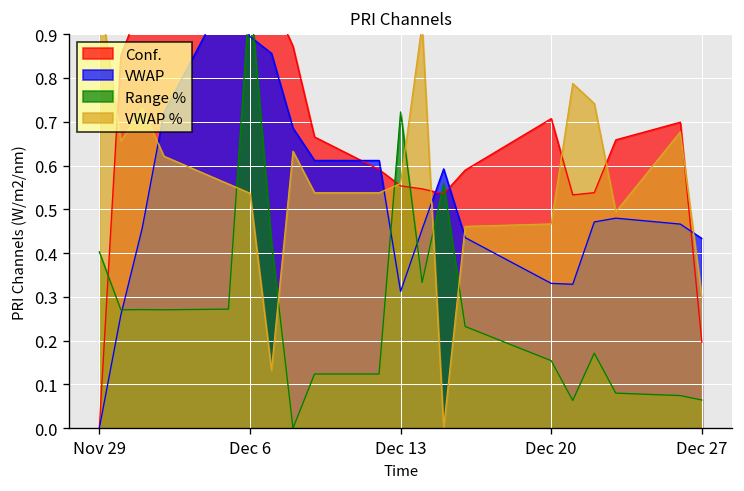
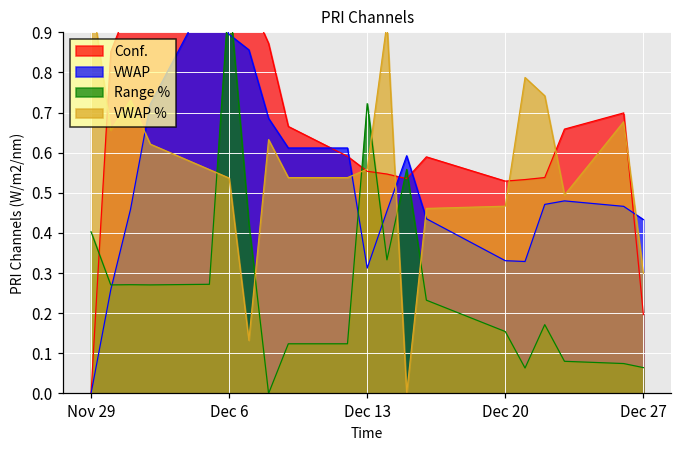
Conf., Dec 20: 0.71 -> 0.53
